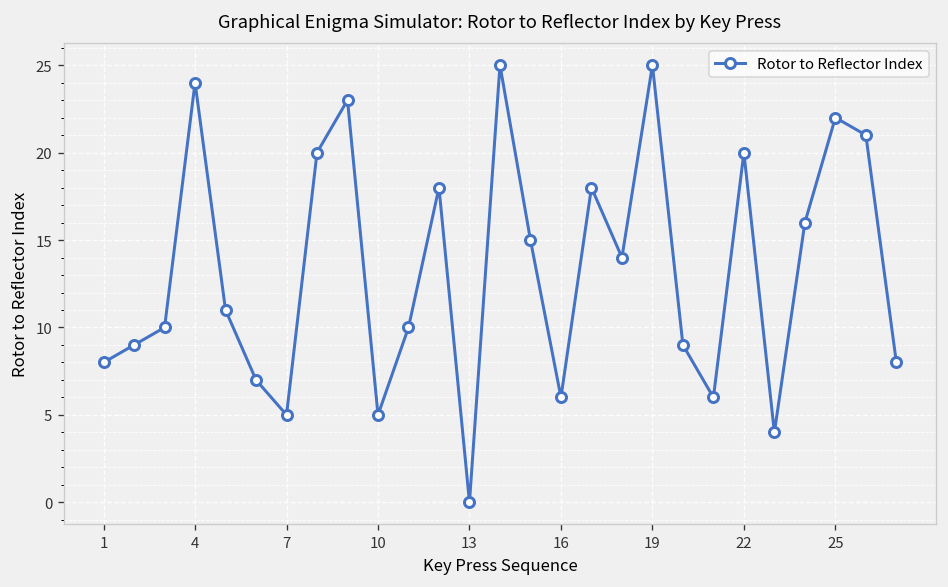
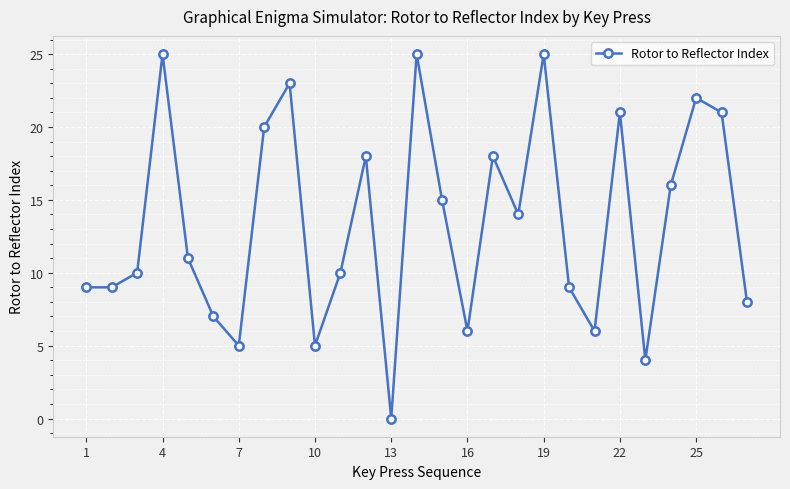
1: 8 -> 9
4: 24 -> 25
22: 20 -> 21
